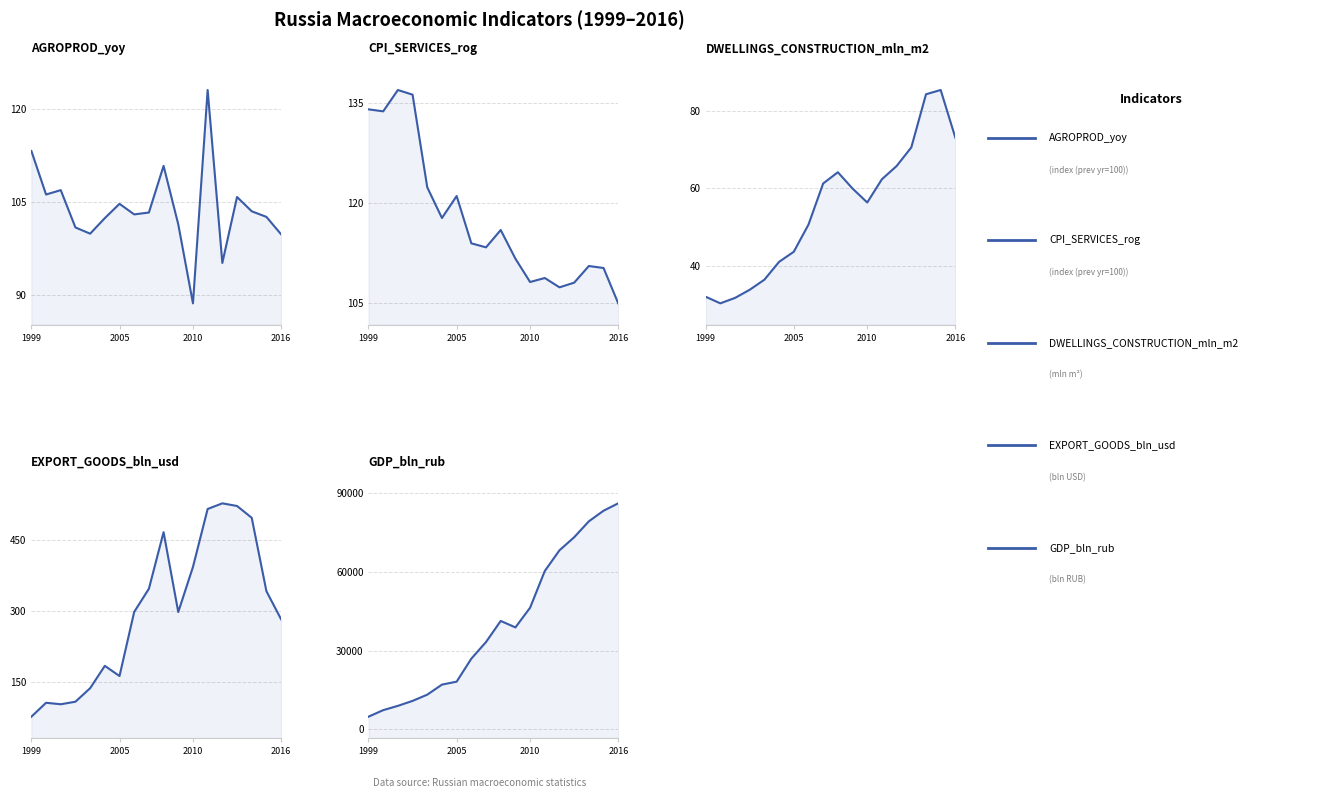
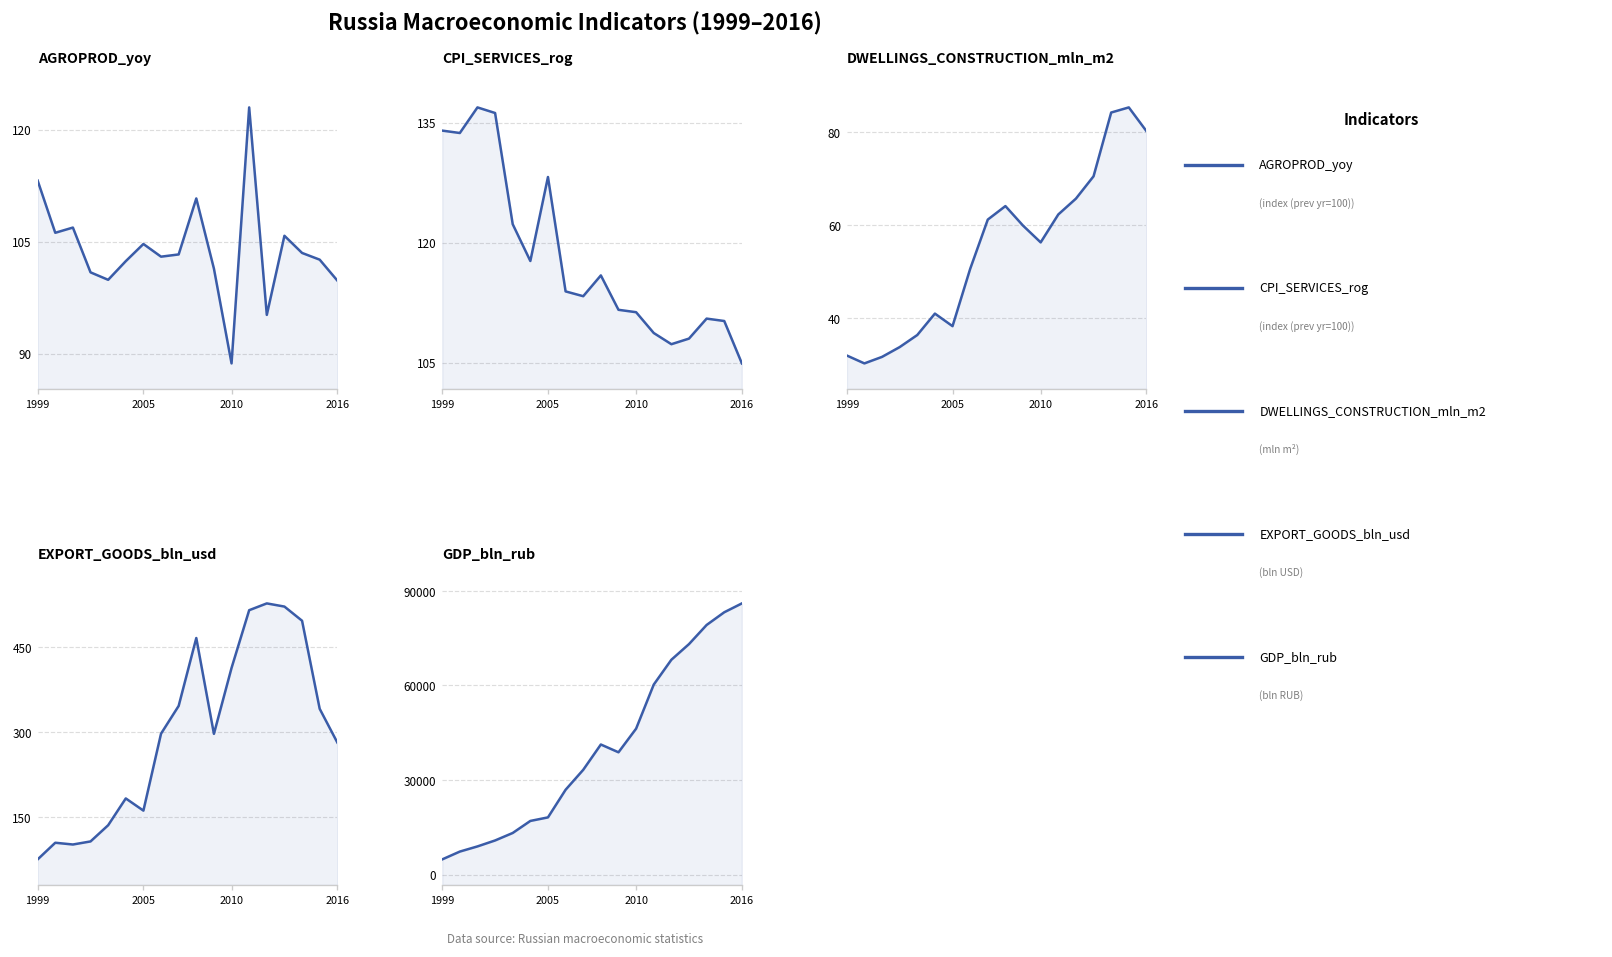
CPI_SERVICES_rog, 2005: 121 -> 128
CPI_SERVICES_rog, 2010: 108 -> 111
DWELLINGS_CONSTRUCTION_mln_m2, 2005: 44 -> 38
DWELLINGS_CONSTRUCTION_mln_m2, 2016: 73 -> 80
EXPORT_GOODS_bln_usd, 2010: 390 -> 410
